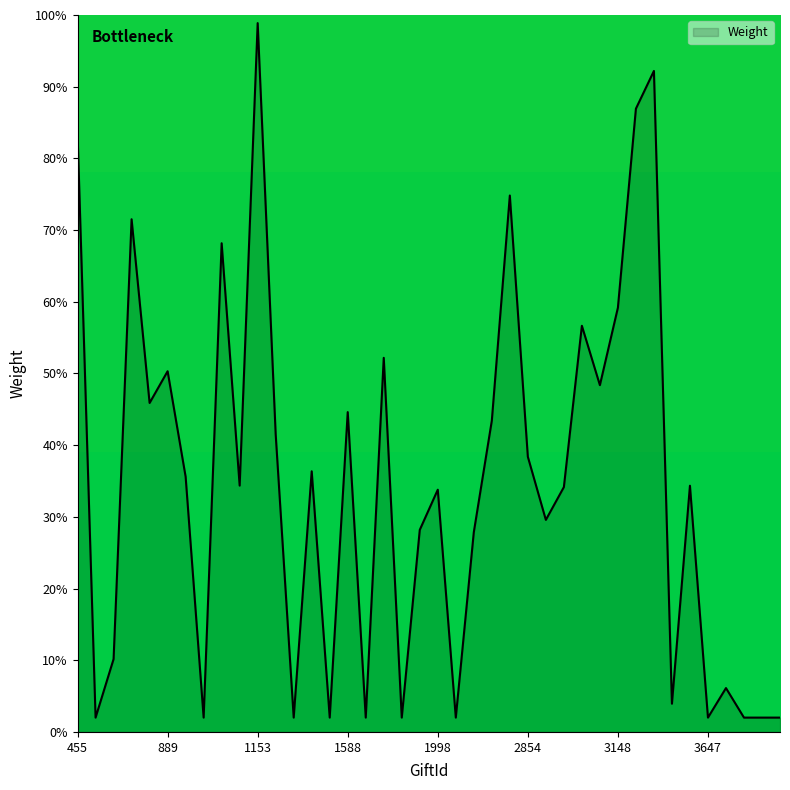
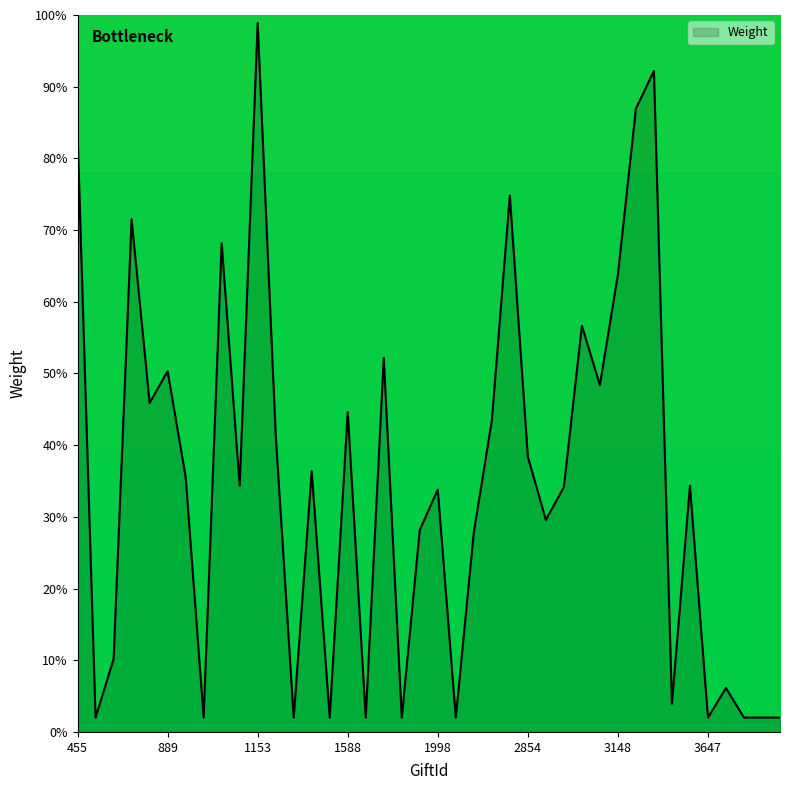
3148: 59% -> 64%
